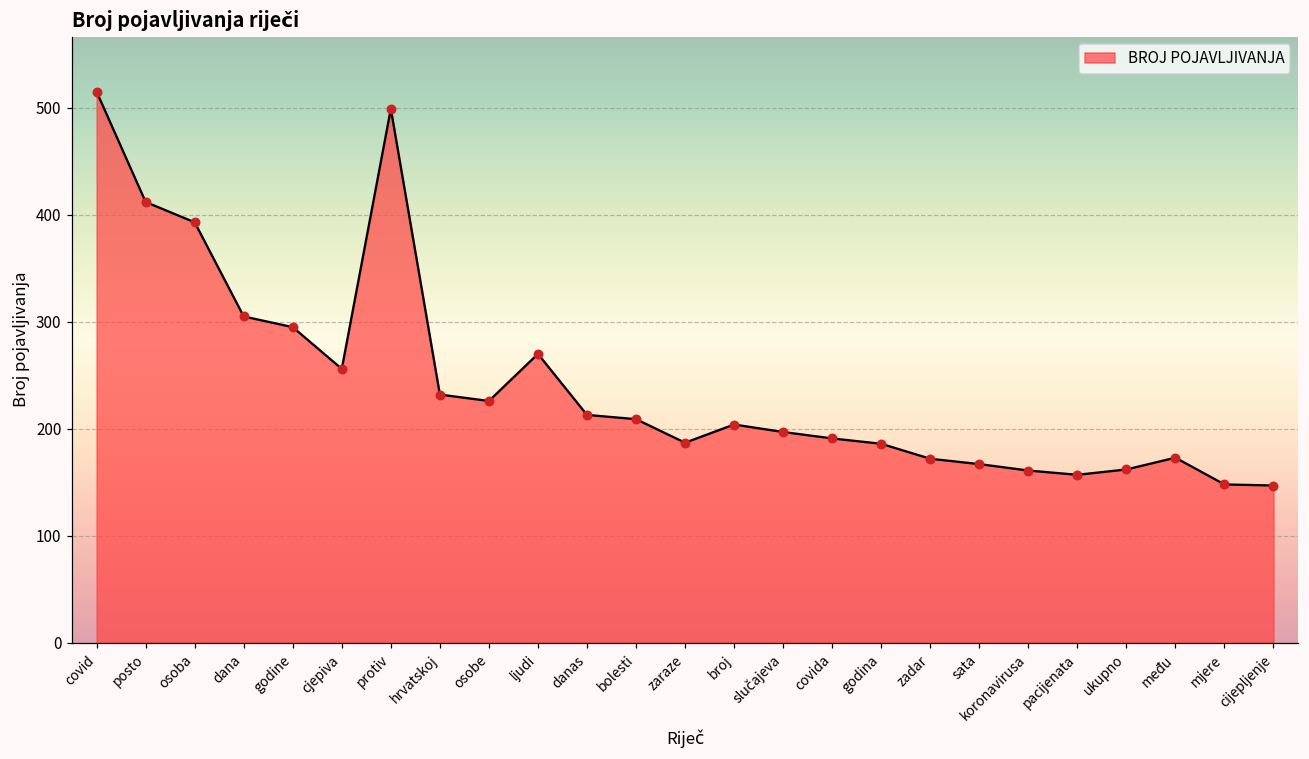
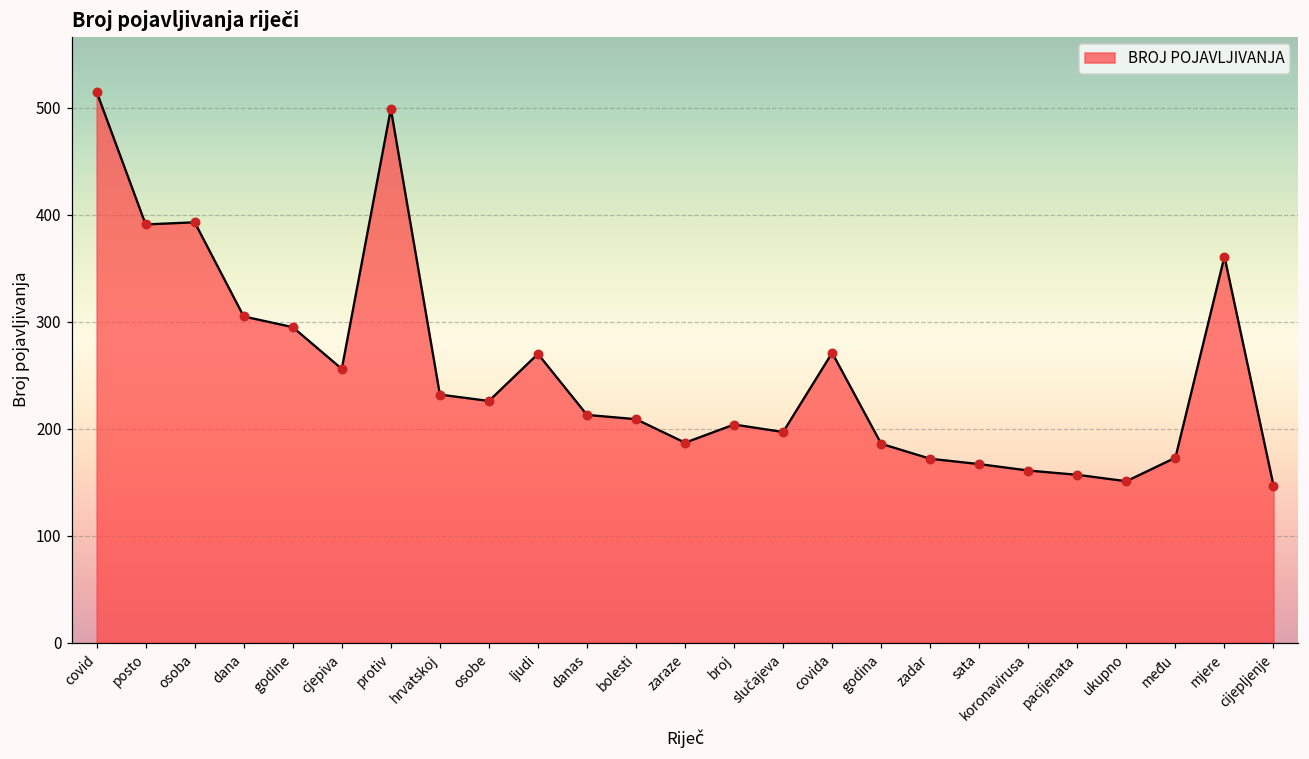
posto: 410 -> 390
covida: 190 -> 270
ukupno: 160 -> 150
mjere: 150 -> 360
